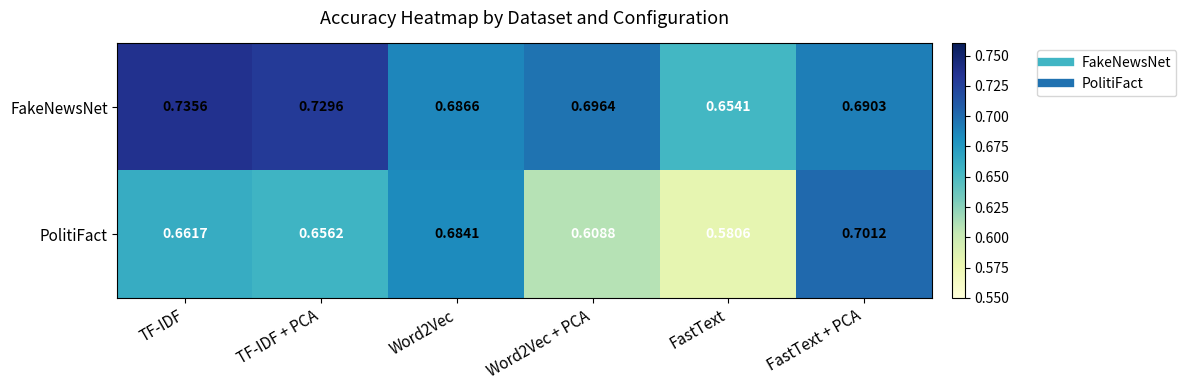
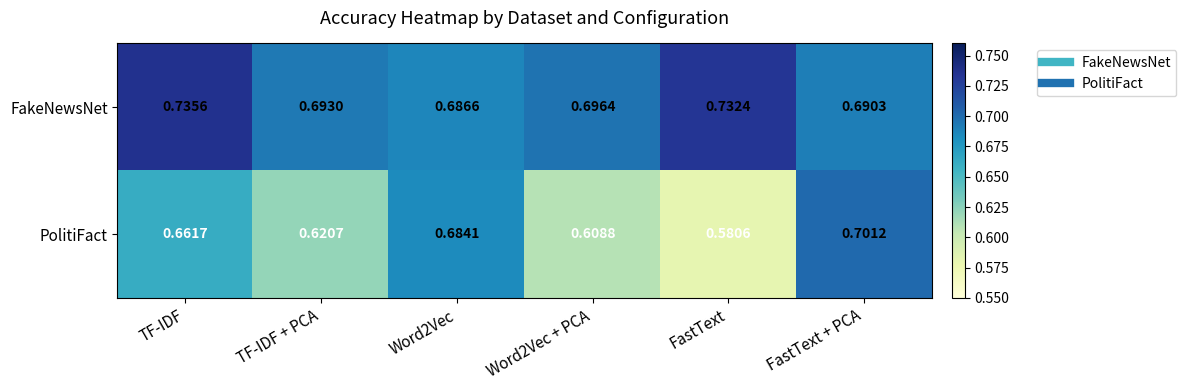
FakeNewsNet, TF-IDF + PCA: 0.7296 -> 0.6930
FakeNewsNet, FastText: 0.6541 -> 0.7324
PolitiFact, TF-IDF + PCA: 0.6562 -> 0.6207
